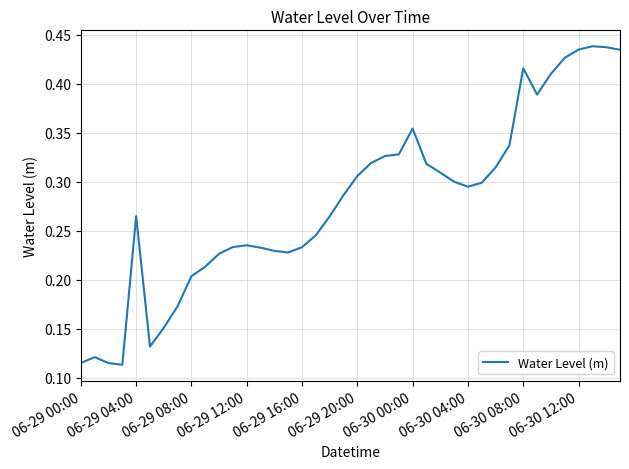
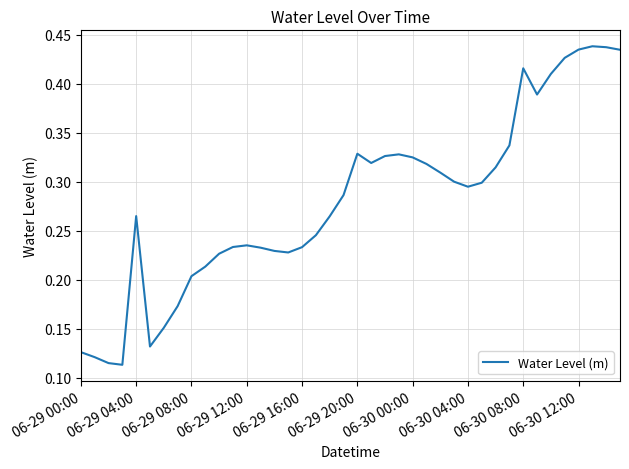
06-29 00:00: 0.11 -> 0.13
06-29 20:00: 0.31 -> 0.33
06-30 00:00: 0.35 -> 0.32
